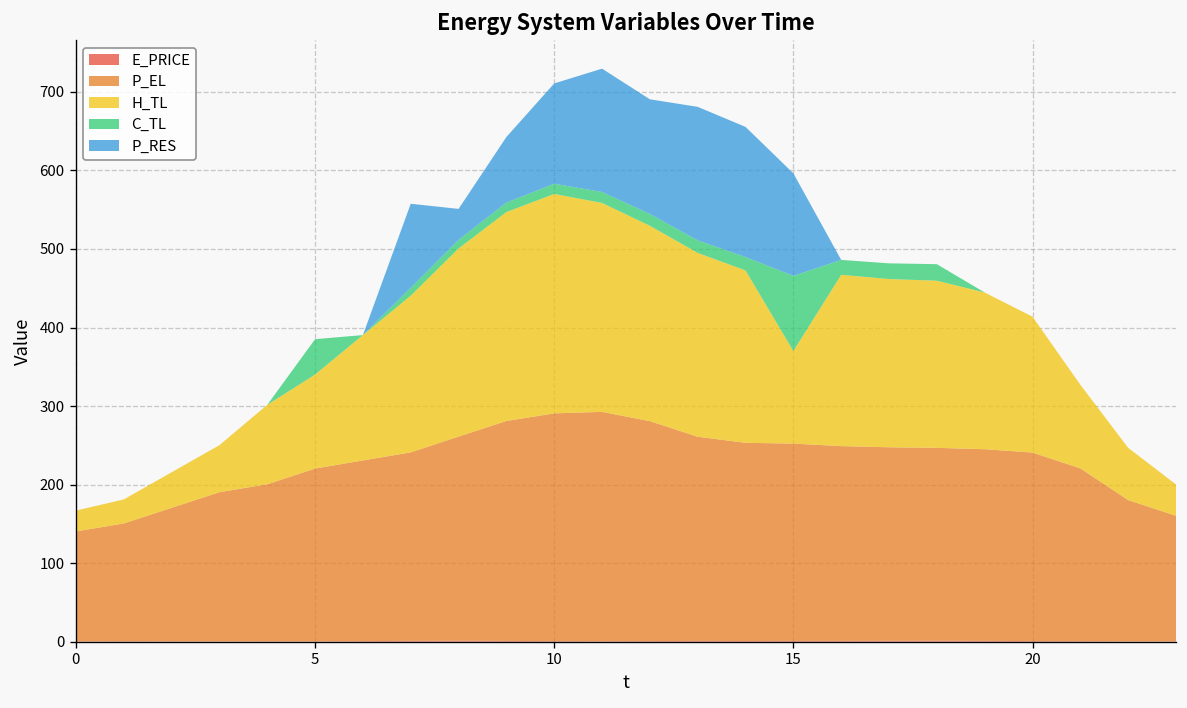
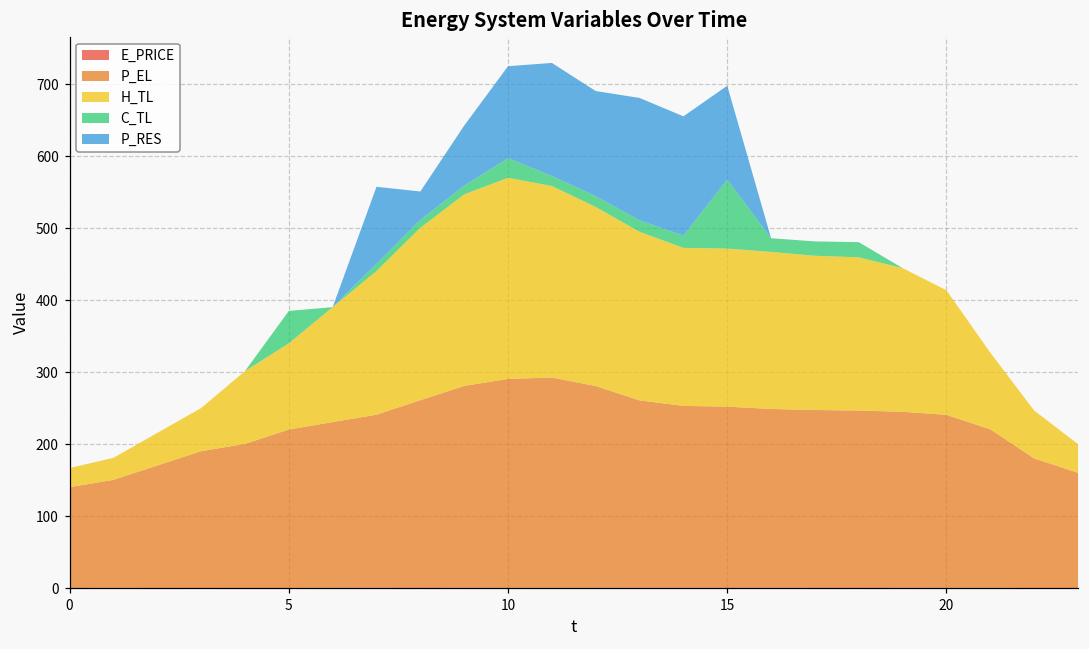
C_TL, 10: 10 -> 30
H_TL, 15: 120 -> 220
